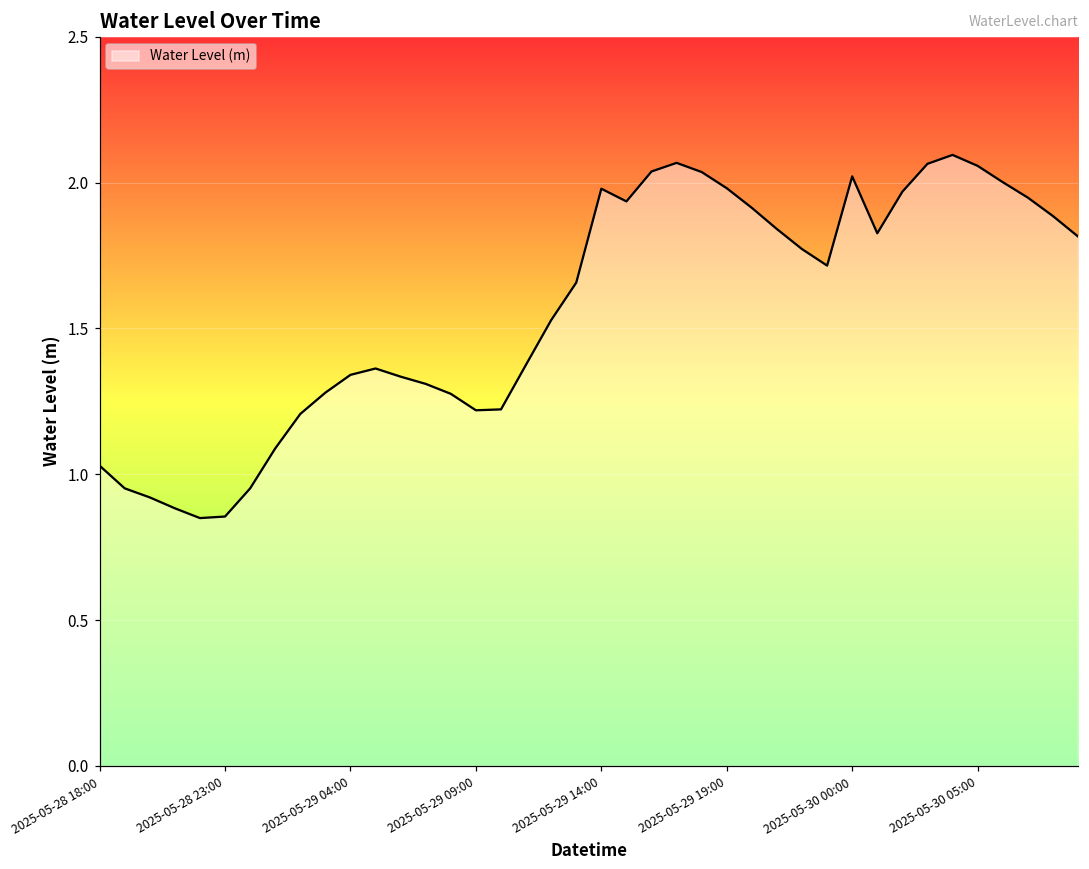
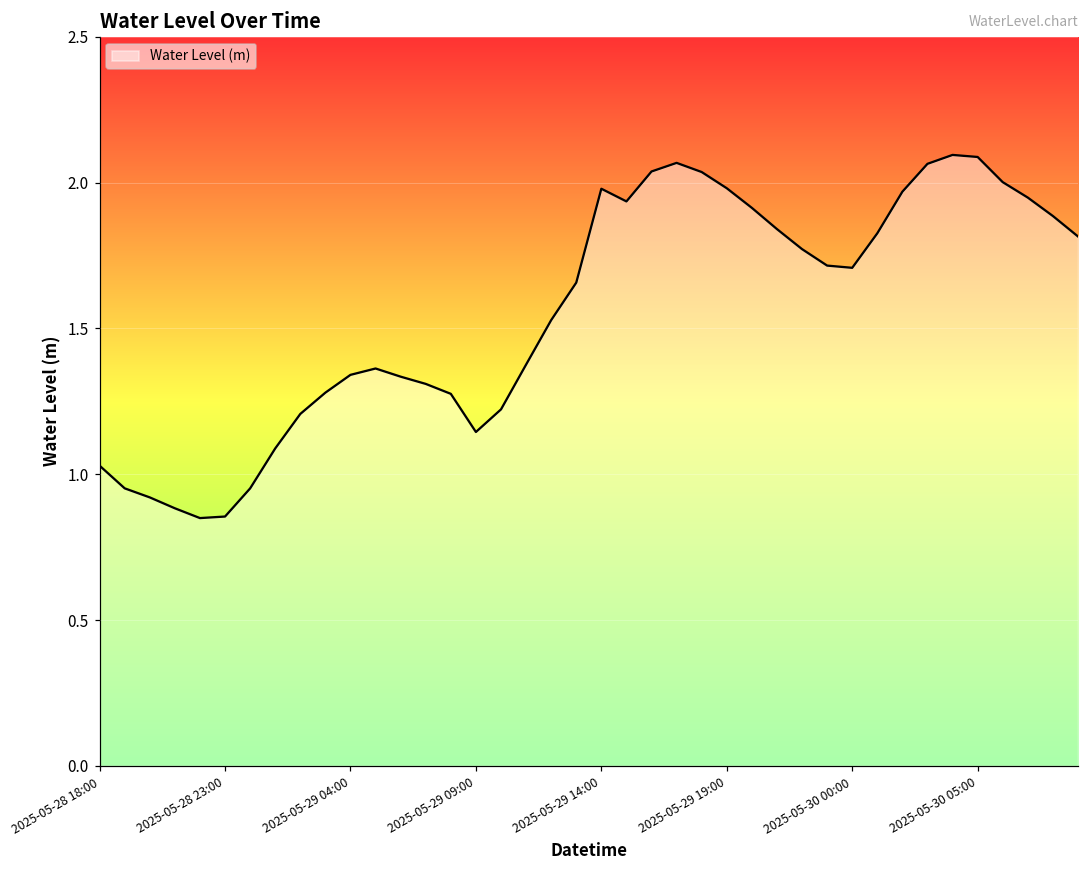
2025-05-29 09:00: 1.22 -> 1.14
2025-05-30 00:00: 2.02 -> 1.71
2025-05-30 05:00: 2.06 -> 2.09
